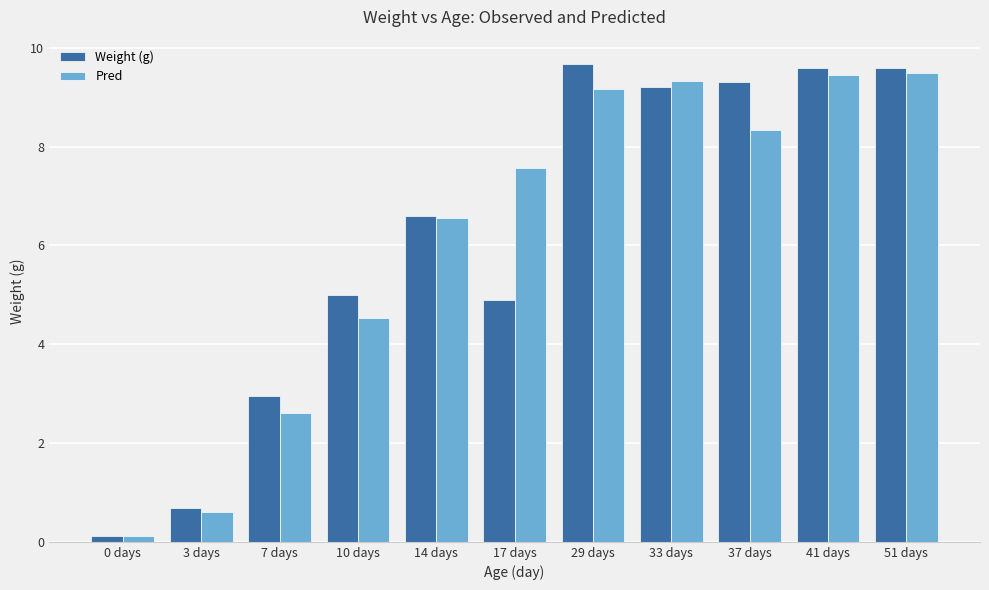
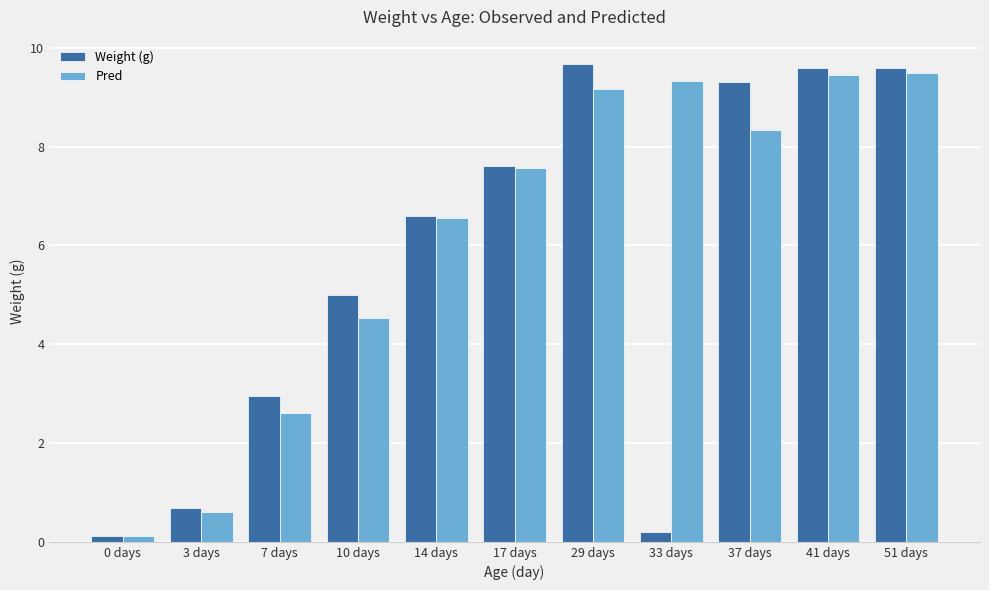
Weight (g), 17 days: 4.9 -> 7.6
Weight (g), 33 days: 9.2 -> 0.2
